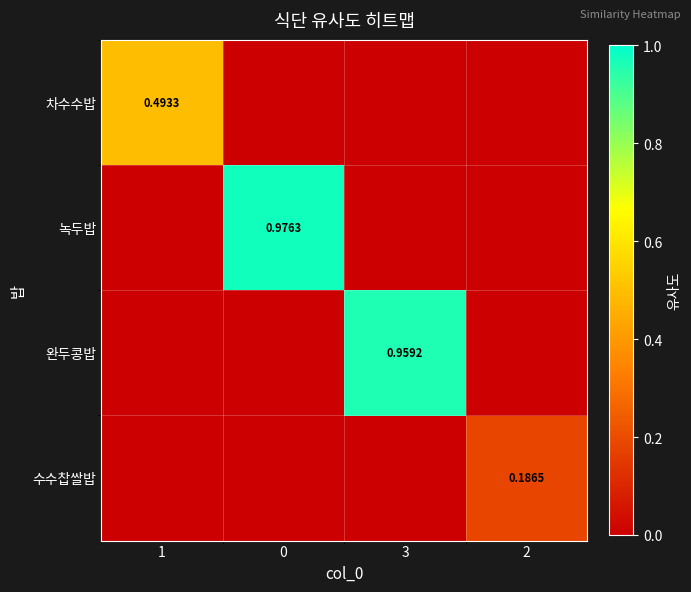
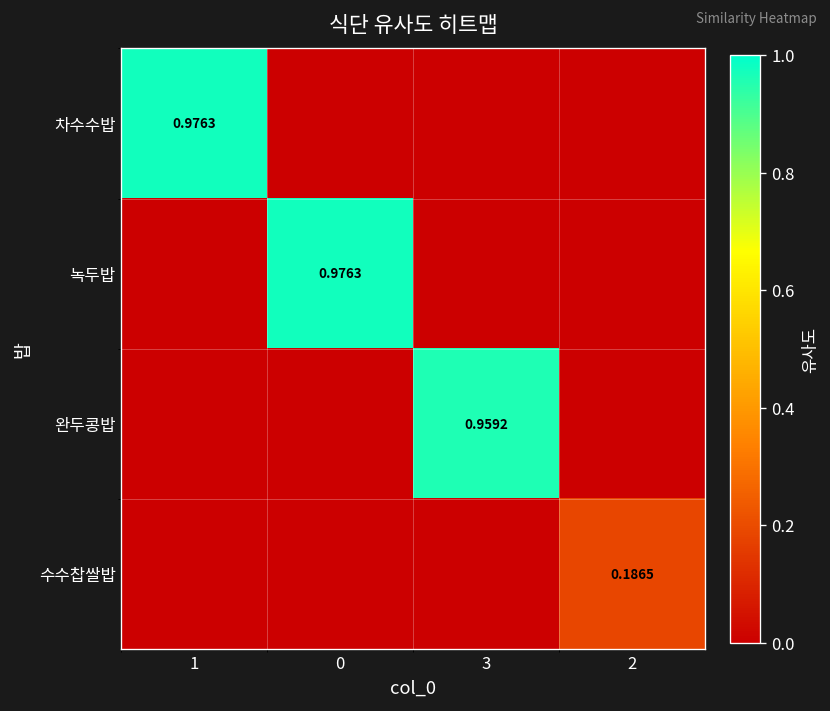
차수수밥, 1: 0.4933 -> 0.9763
